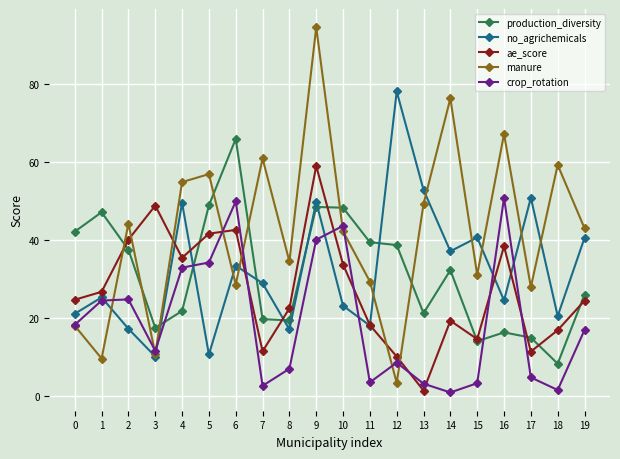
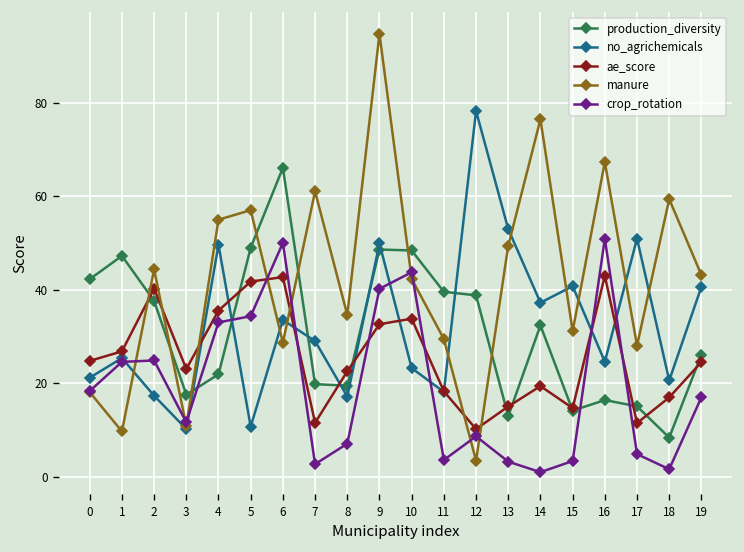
ae_score, 3: 49 -> 23
ae_score, 9: 59 -> 33
production_diversity, 13: 21 -> 13
ae_score, 13: 1 -> 15
ae_score, 16: 38 -> 43
